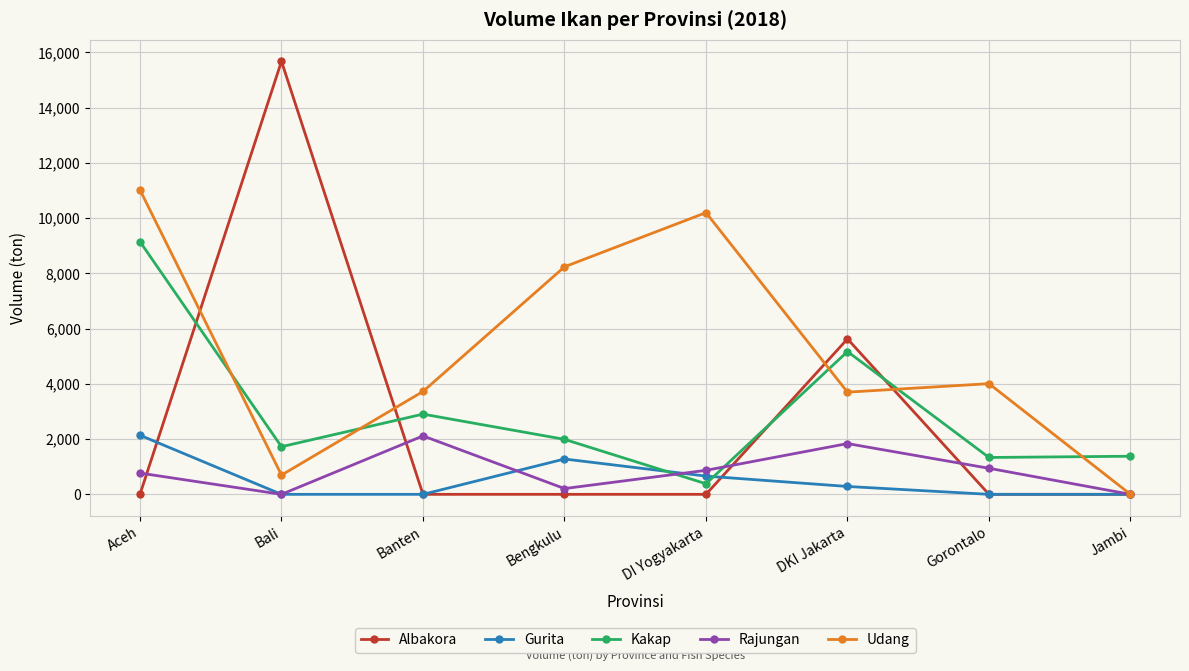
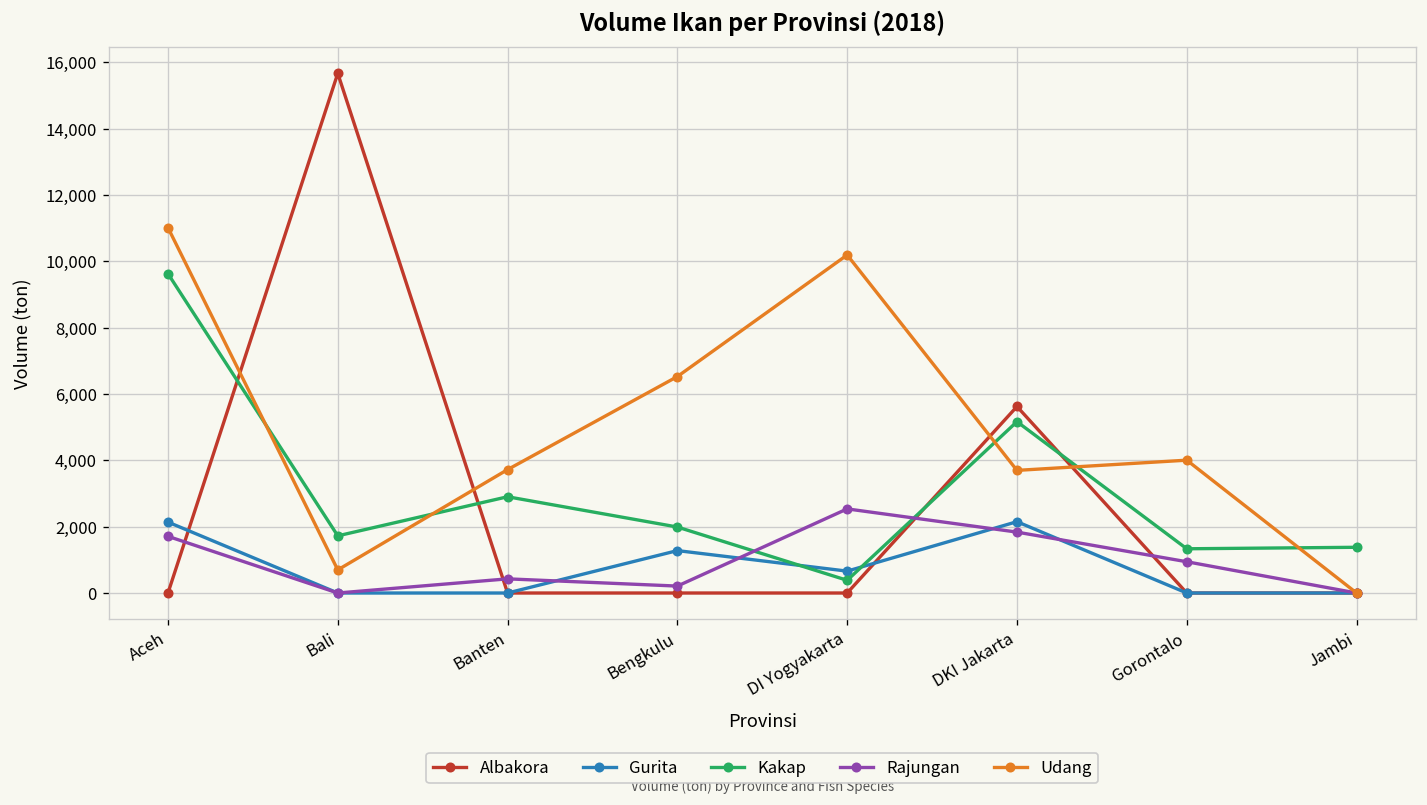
Kakap, Aceh: 9,100 -> 9,600
Rajungan, Aceh: 800 -> 1,700
Rajungan, Banten: 2,100 -> 400
Udang, Bengkulu: 8,200 -> 6,500
Rajungan, DI Yogyakarta: 900 -> 2,500
Gurita, DKI Jakarta: 300 -> 2,200
